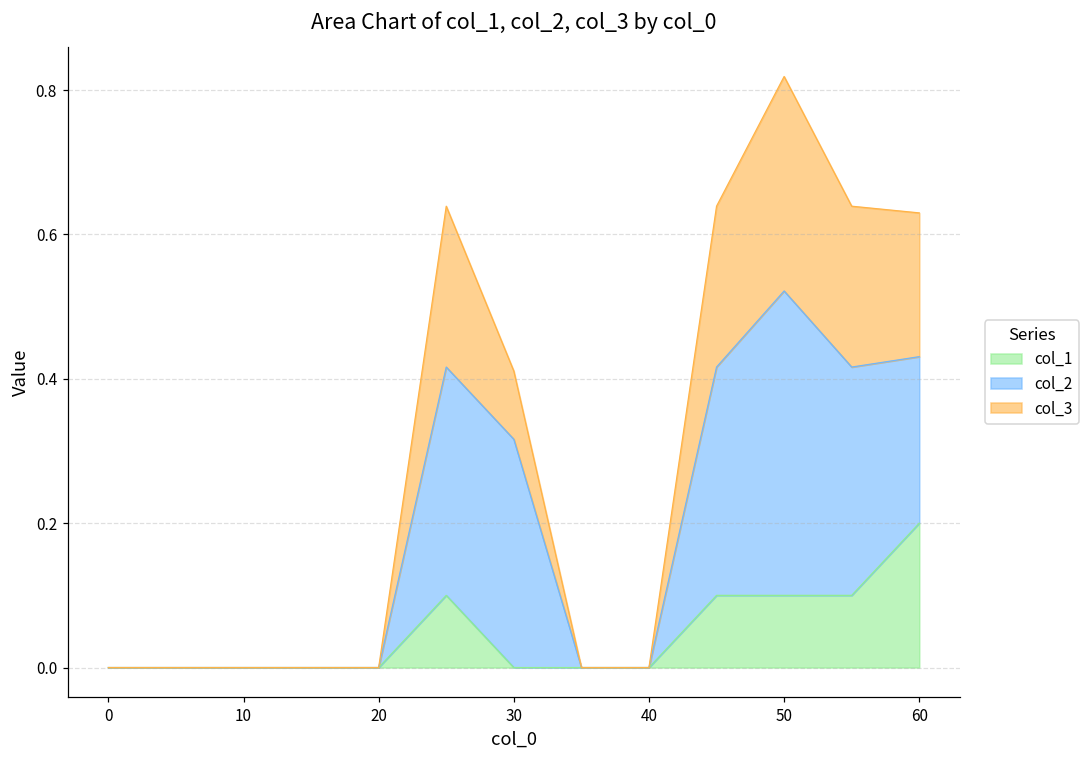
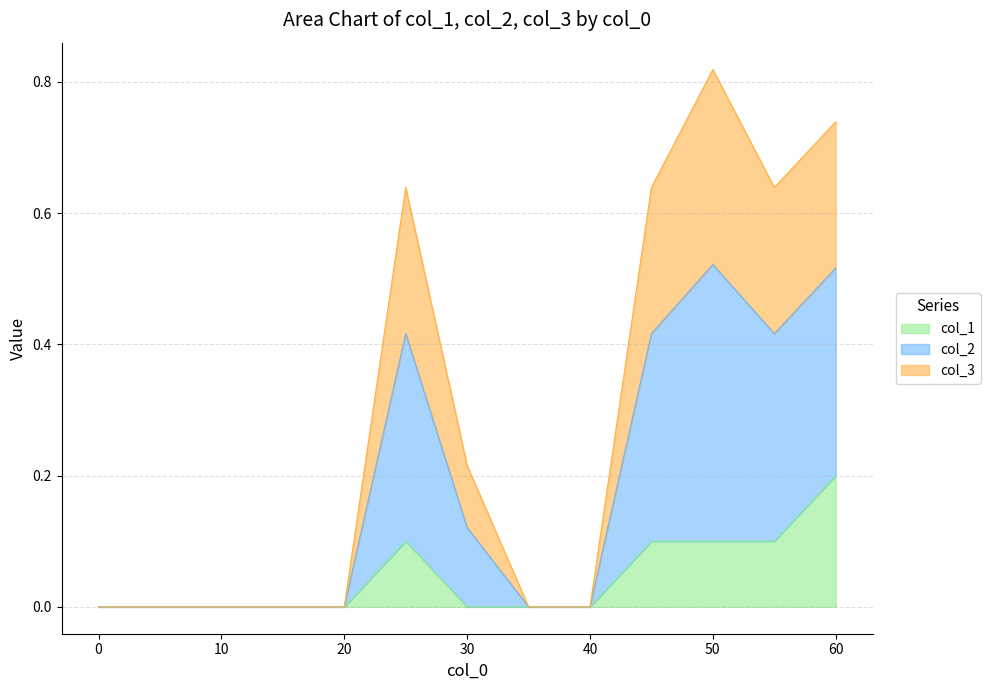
col_2, 30: 0.32 -> 0.12
col_2, 60: 0.23 -> 0.32
col_3, 60: 0.20 -> 0.22
